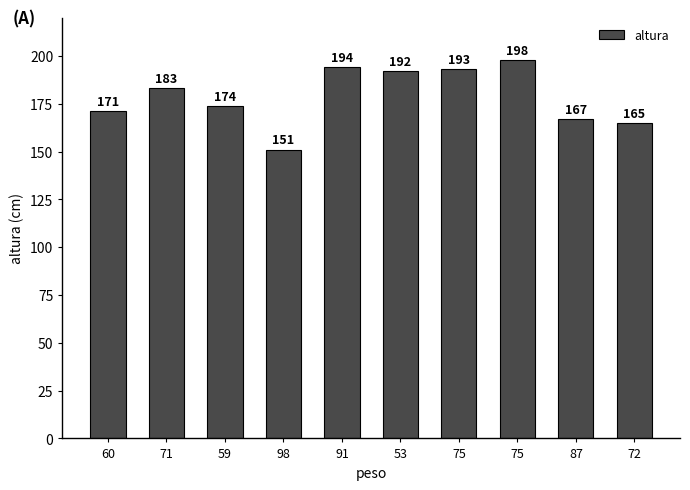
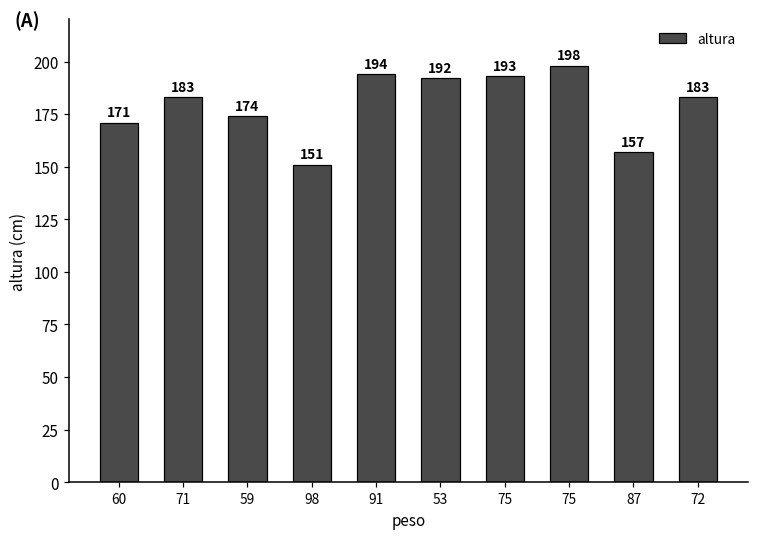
87: 167 -> 157
72: 165 -> 183
